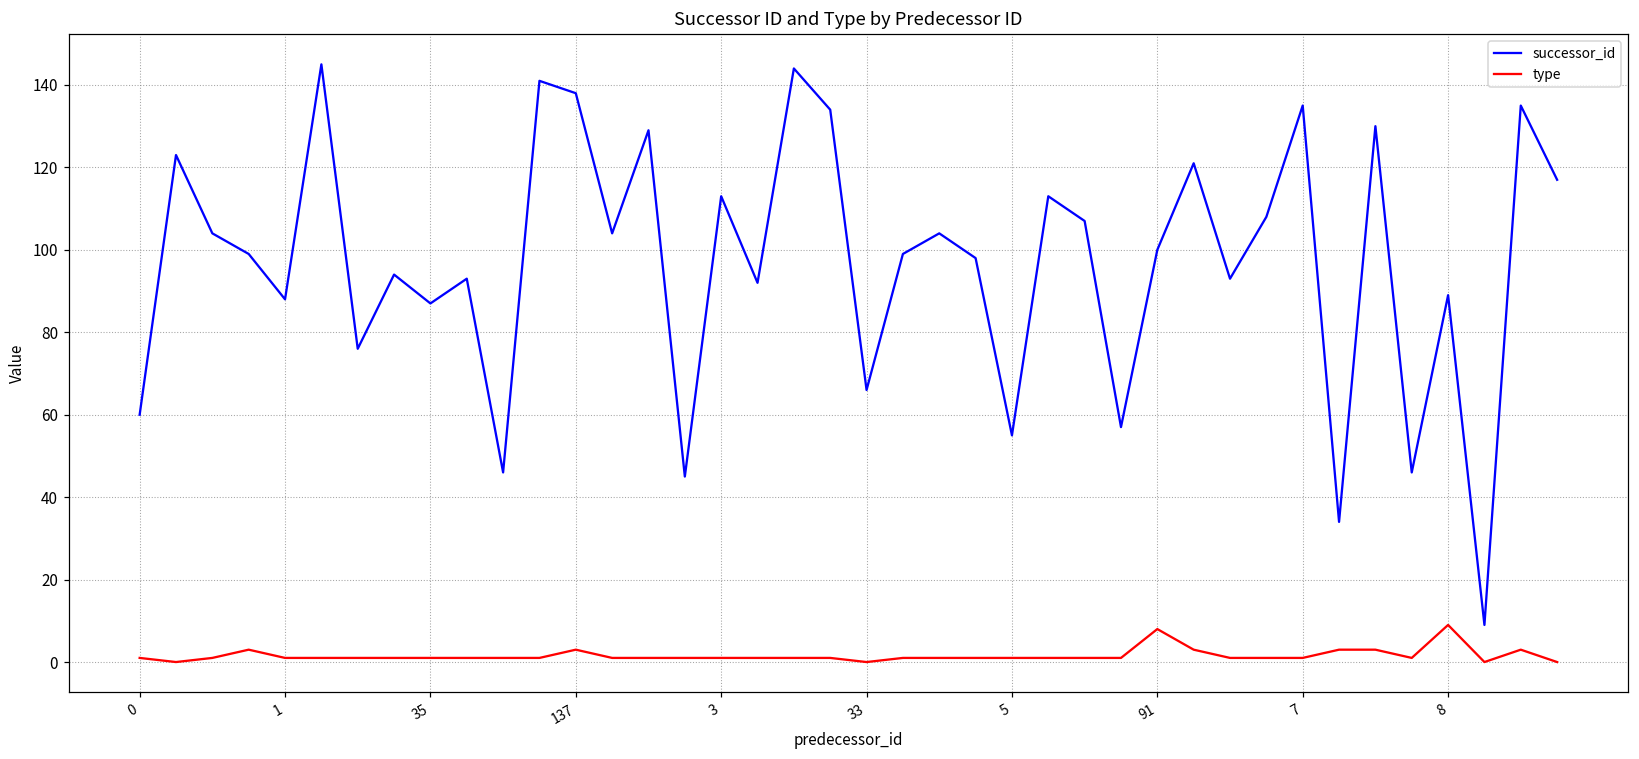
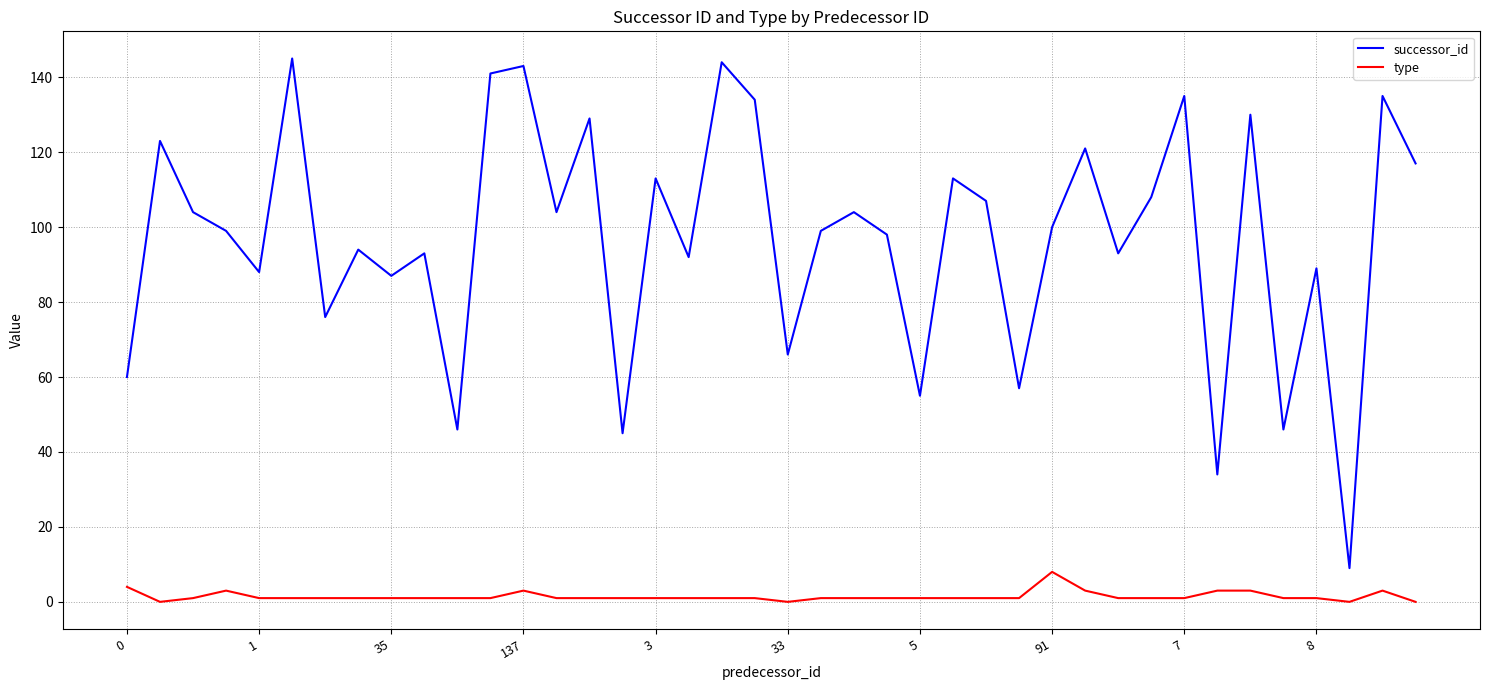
type, 0: 1 -> 4
successor_id, 137: 138 -> 143
type, 8: 9 -> 1
